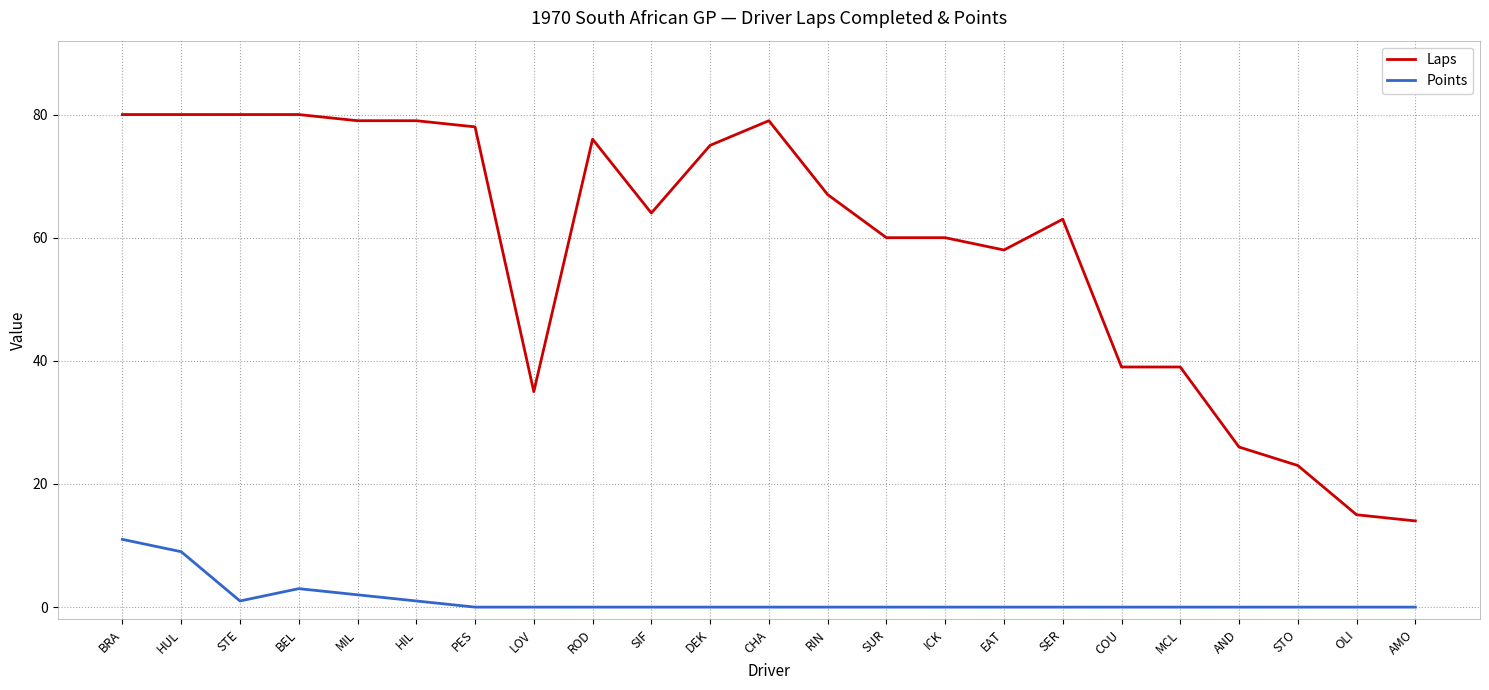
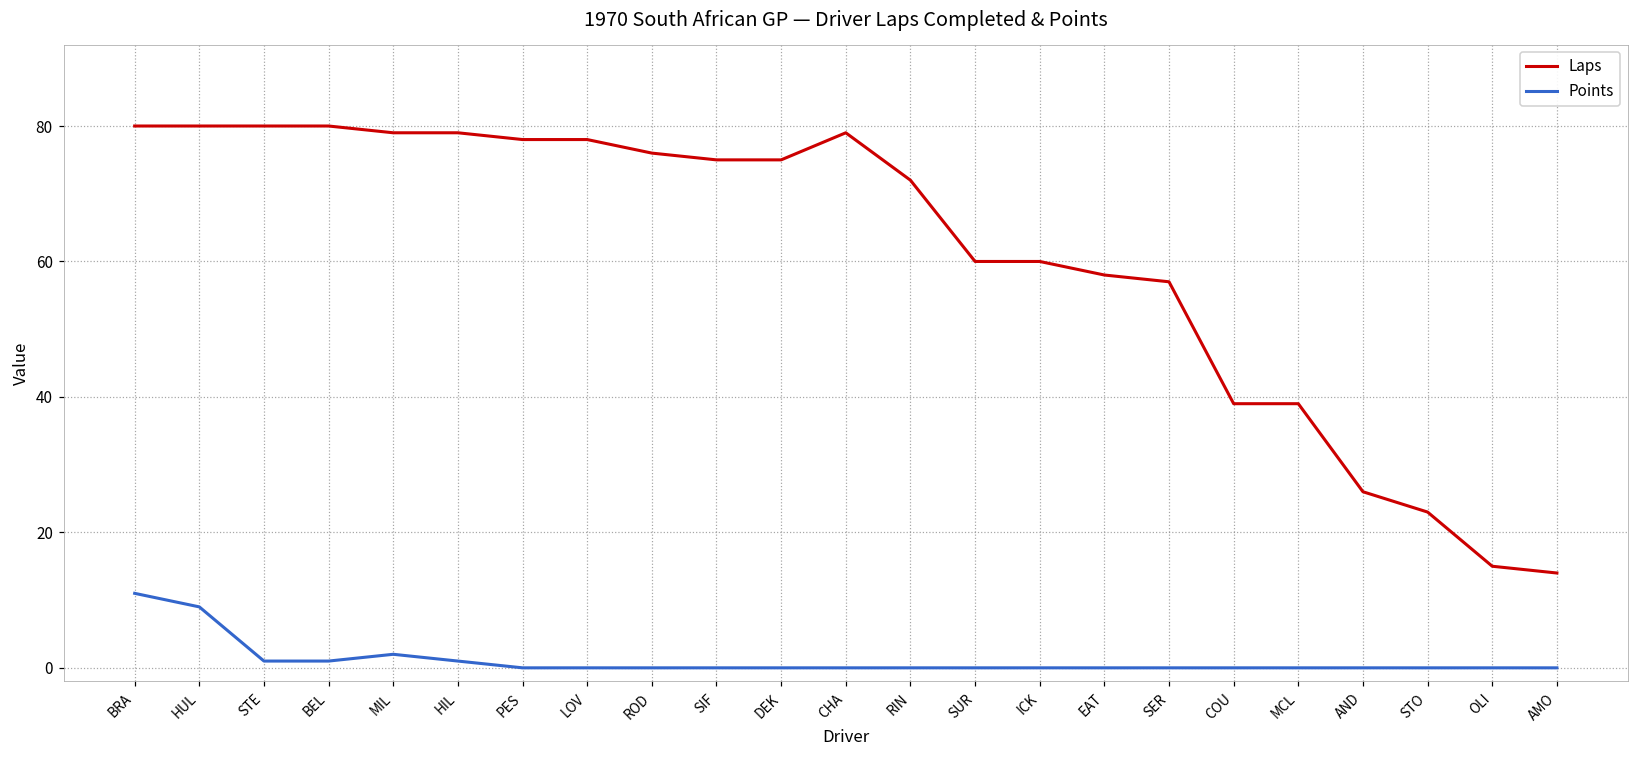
Points, BEL: 3 -> 1
Laps, LOV: 35 -> 78
Laps, SIF: 64 -> 75
Laps, RIN: 67 -> 72
Laps, SER: 63 -> 57
